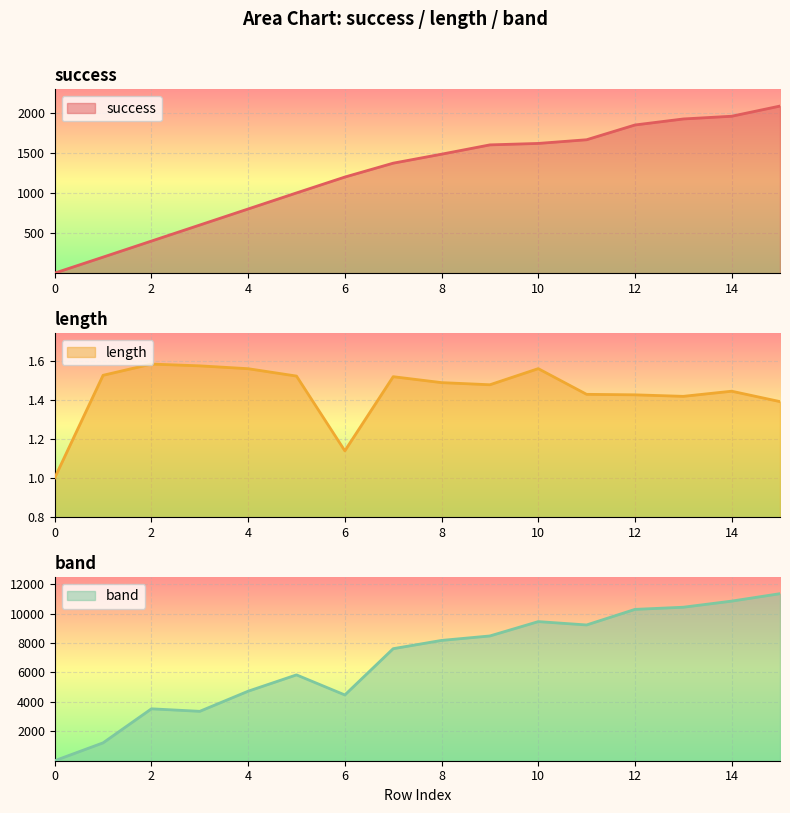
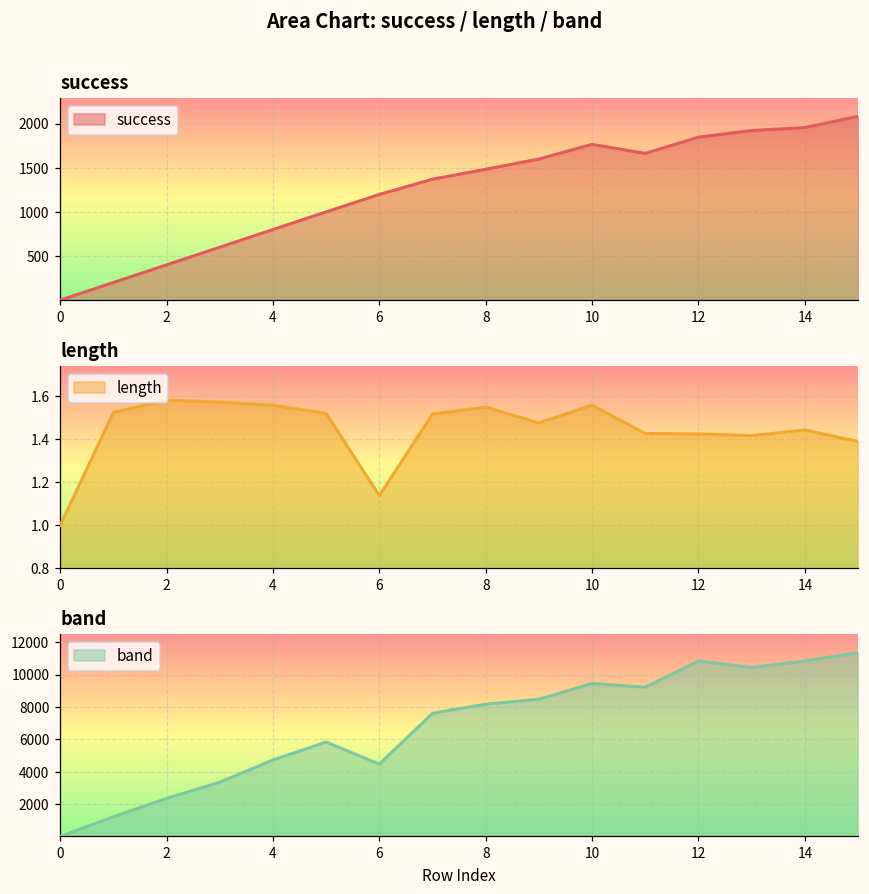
success, 10: 1600 -> 1800
length, 8: 1.49 -> 1.55
band, 2: 3500 -> 2300
band, 12: 10300 -> 10800
